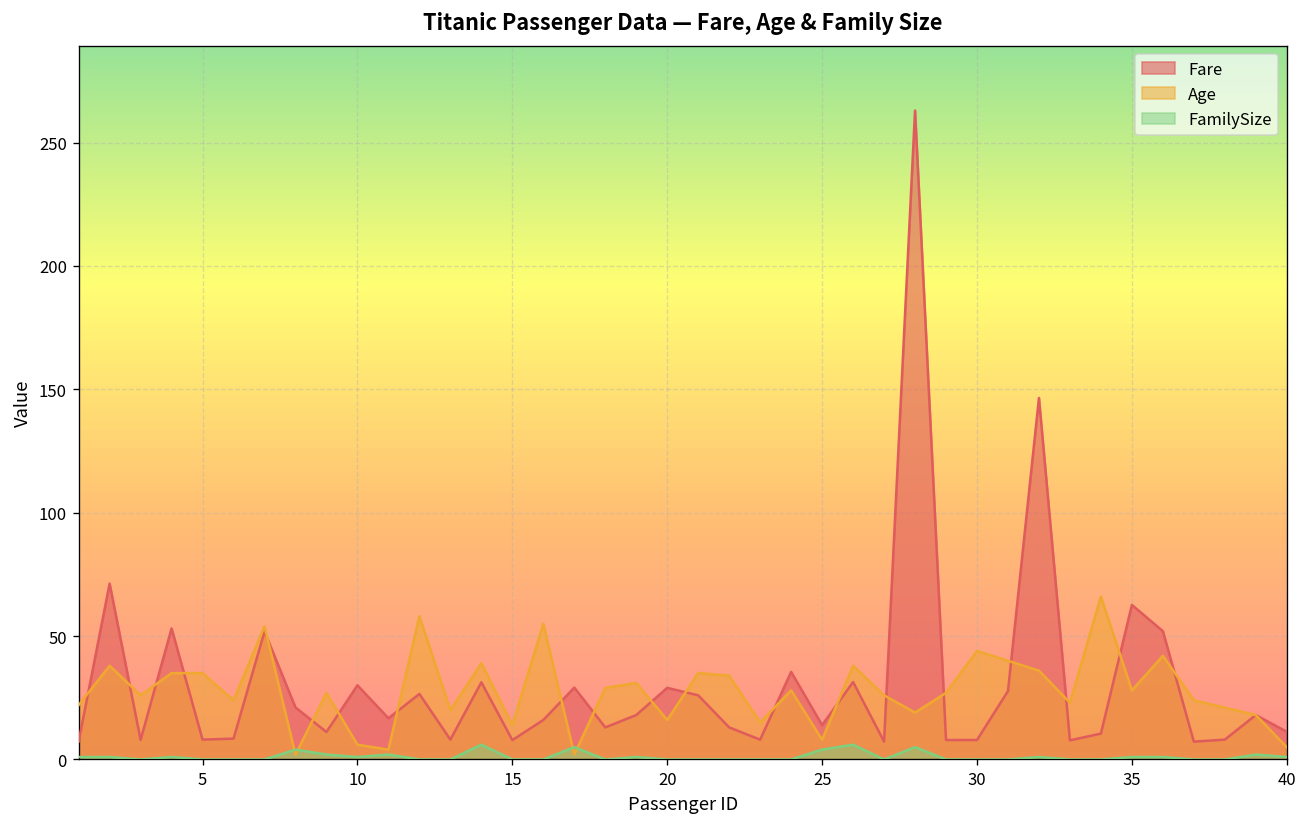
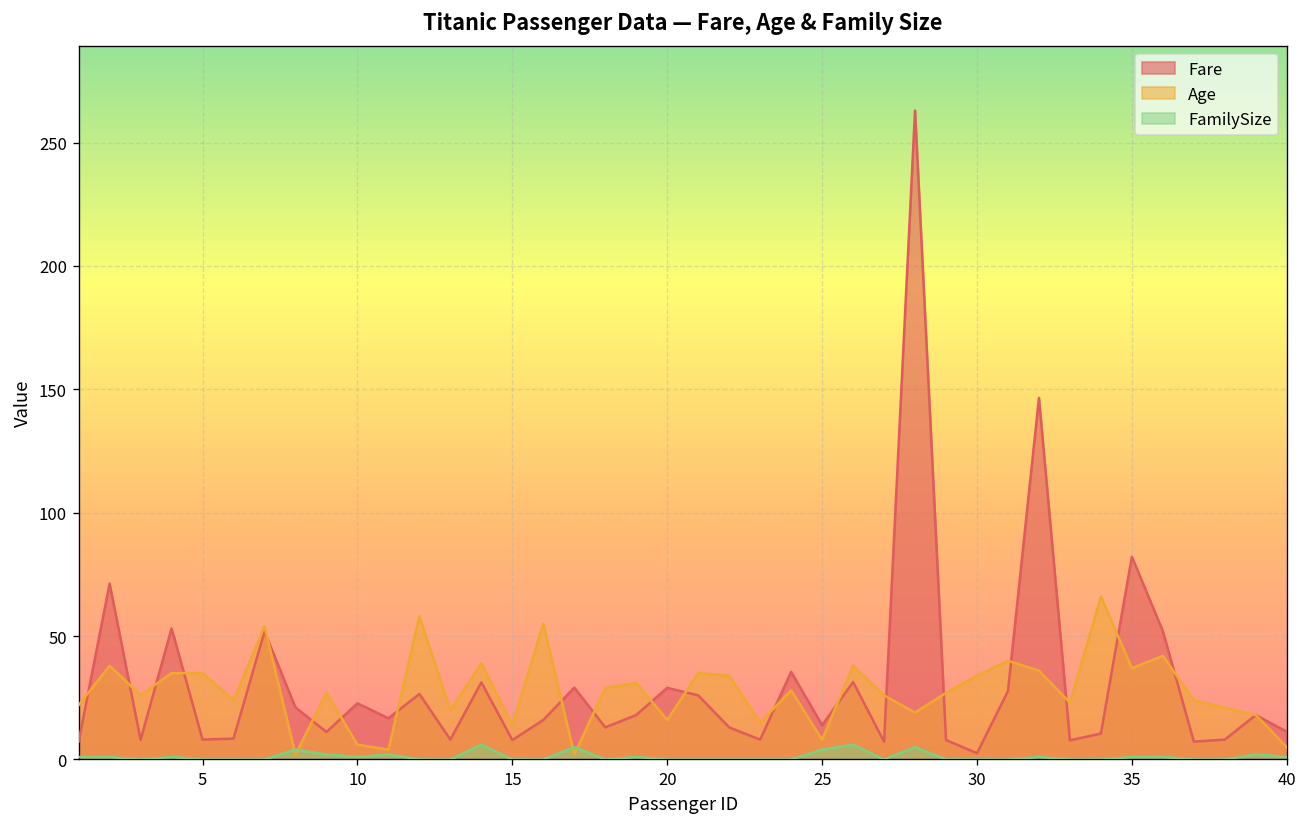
Fare, 10: 30 -> 23
Fare, 30: 8 -> 3
Age, 30: 44 -> 34
Fare, 35: 63 -> 82
Age, 35: 28 -> 37
